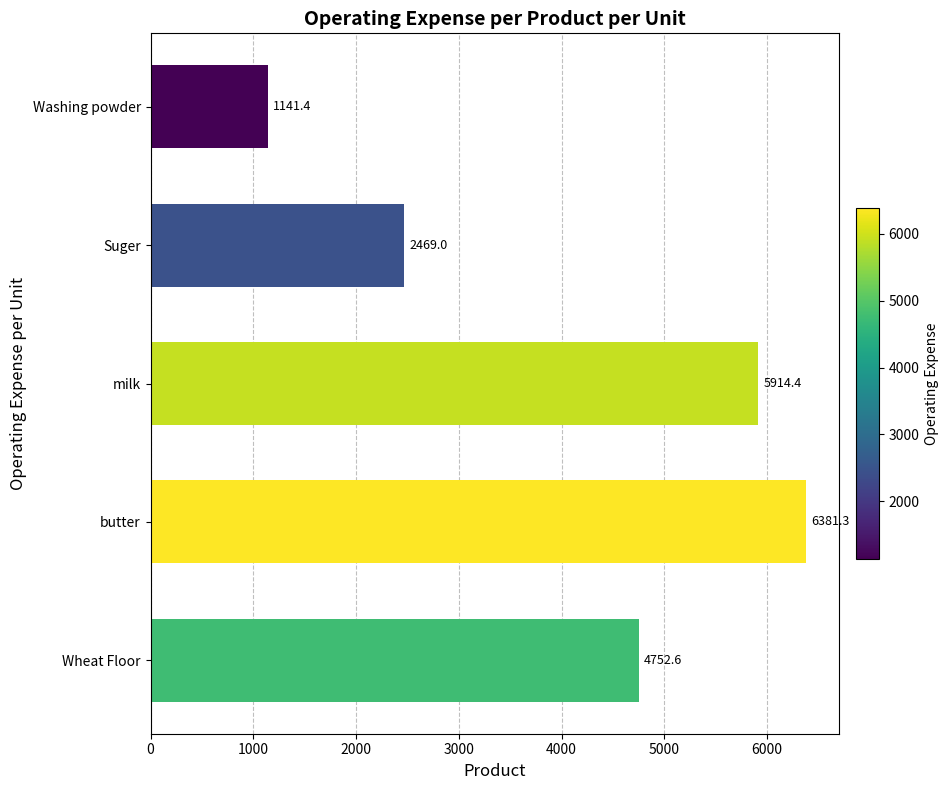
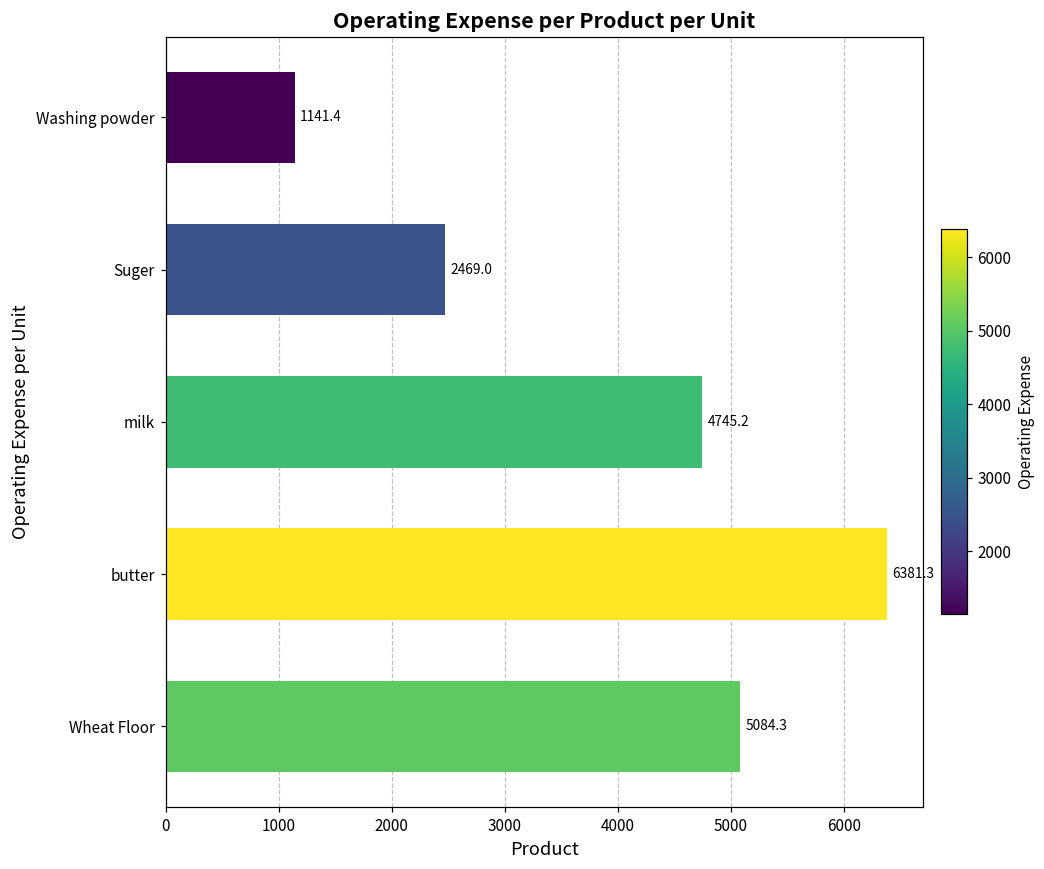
milk: 5914.4 -> 4745.2
Wheat Floor: 4752.6 -> 5084.3
